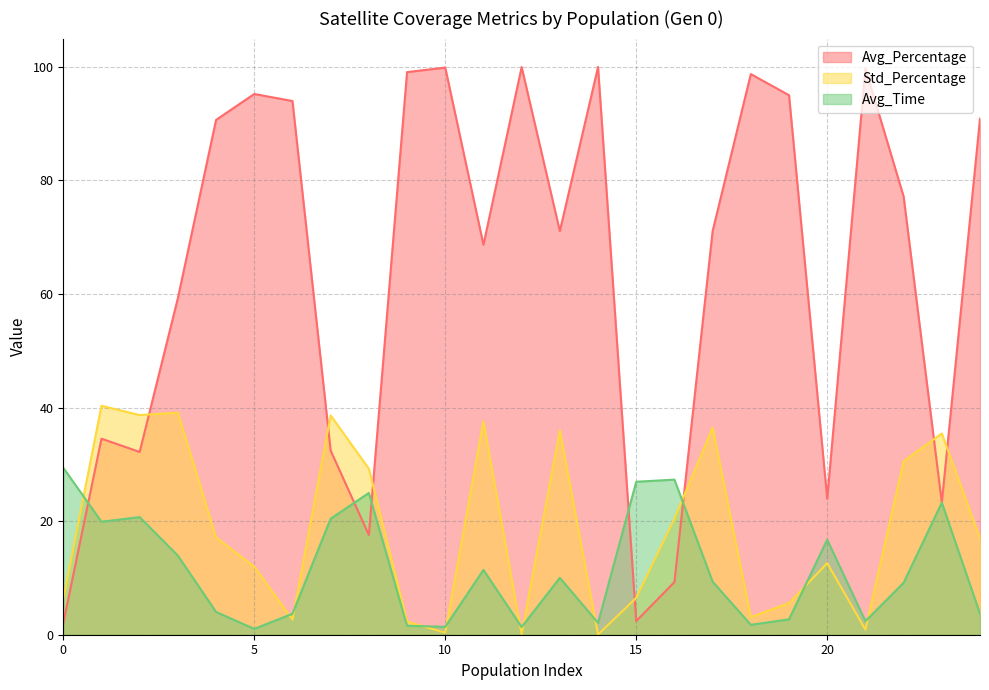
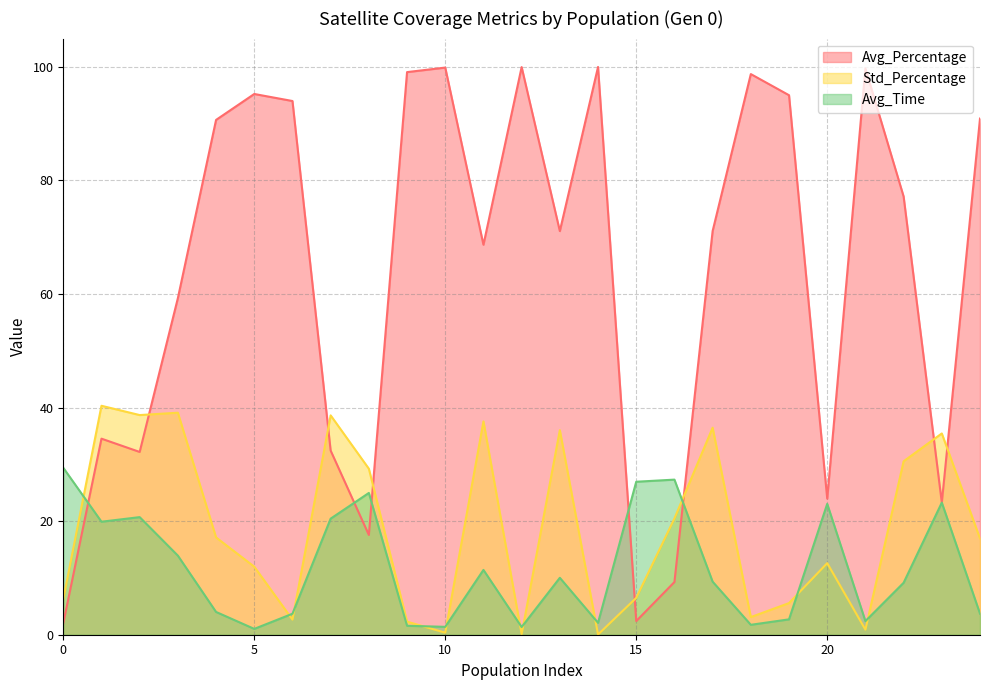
Avg_Time, 20: 17 -> 23
